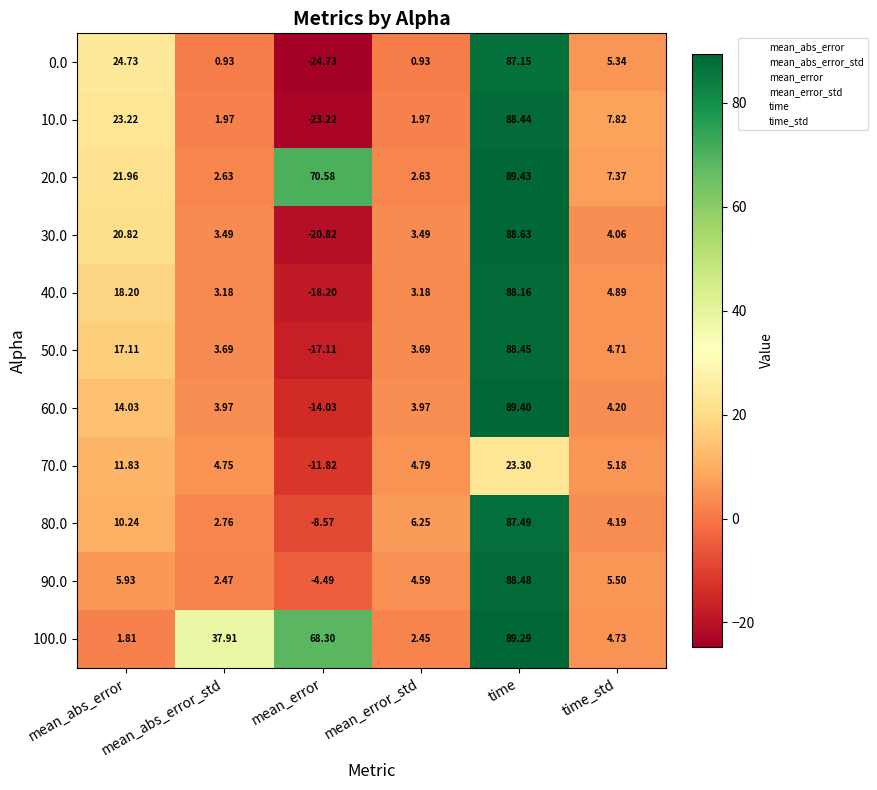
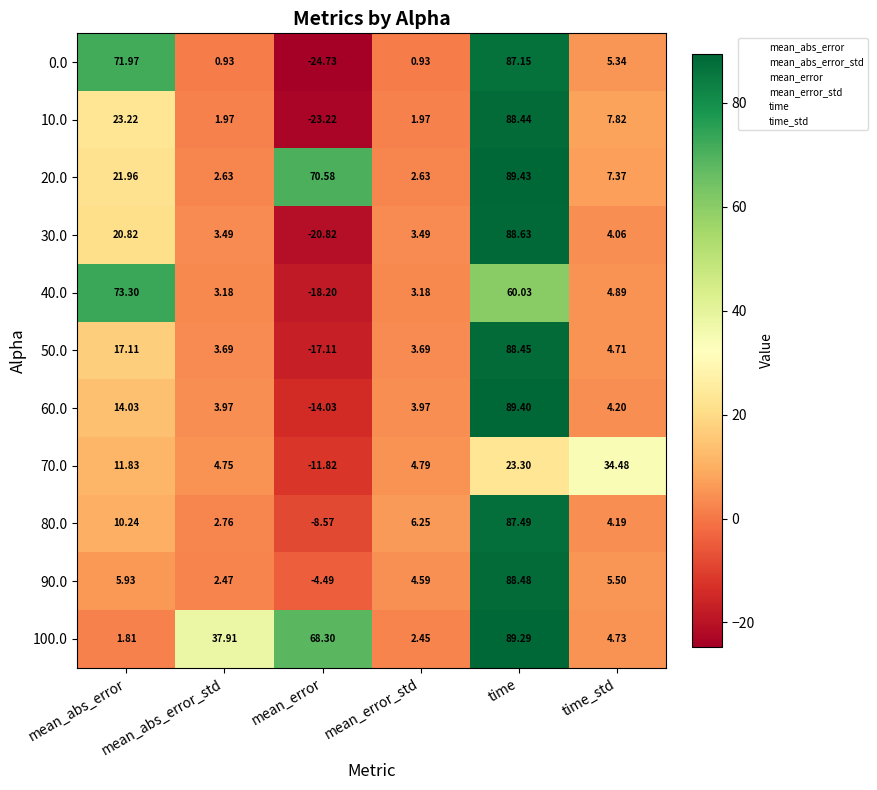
0.0, mean_abs_error: 24.73 -> 71.97
40.0, mean_abs_error: 18.20 -> 73.30
40.0, time: 88.16 -> 60.03
70.0, time_std: 5.18 -> 34.48
